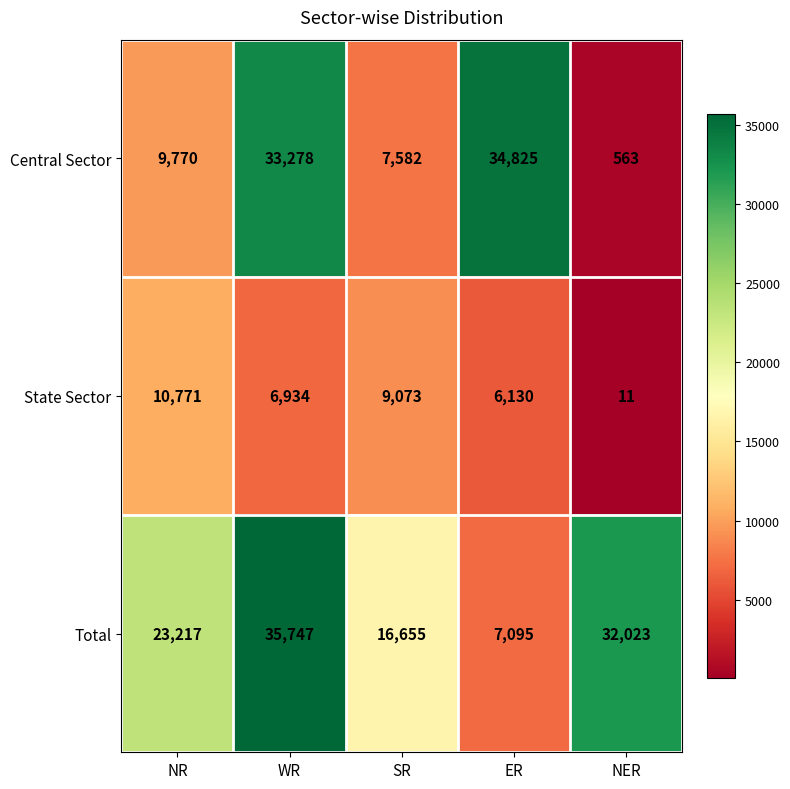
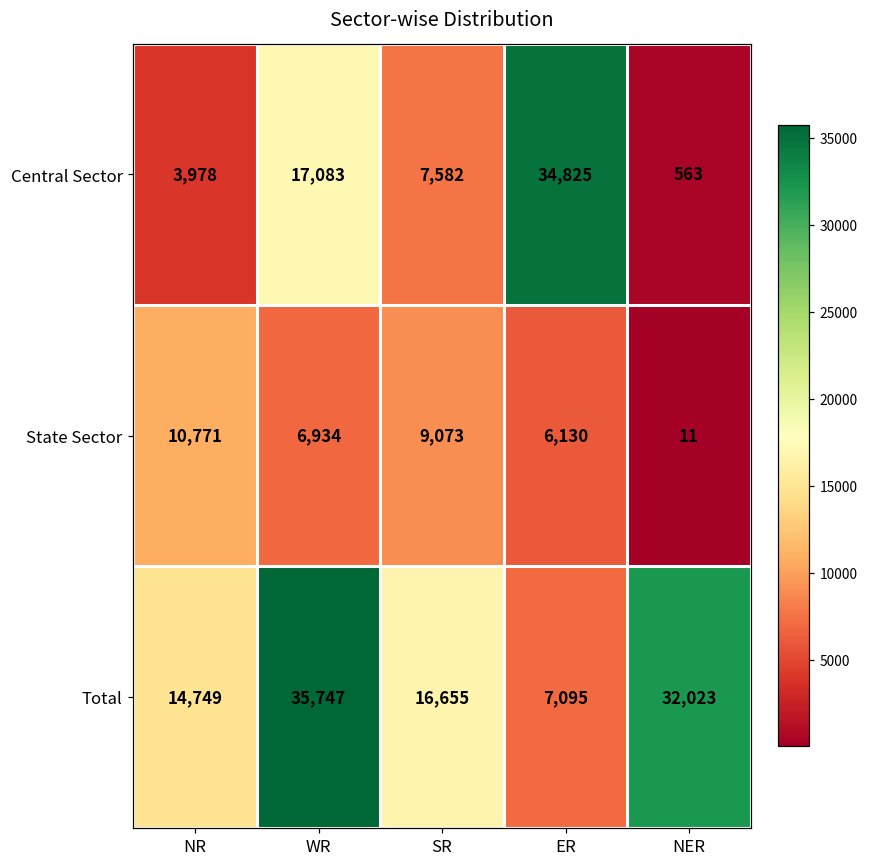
Central Sector, NR: 9,770 -> 3,978
Central Sector, WR: 33,278 -> 17,083
Total, NR: 23,217 -> 14,749
